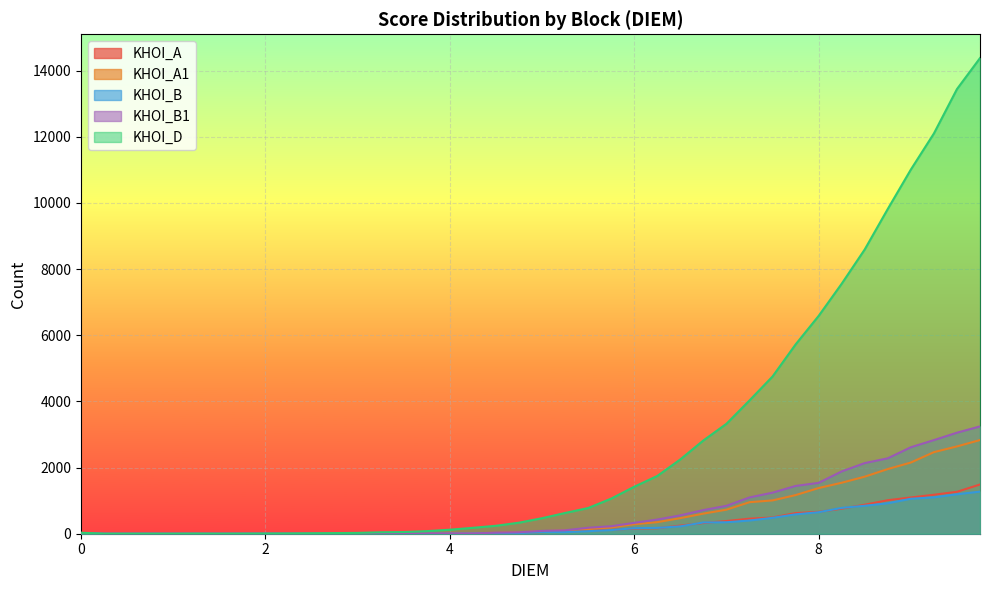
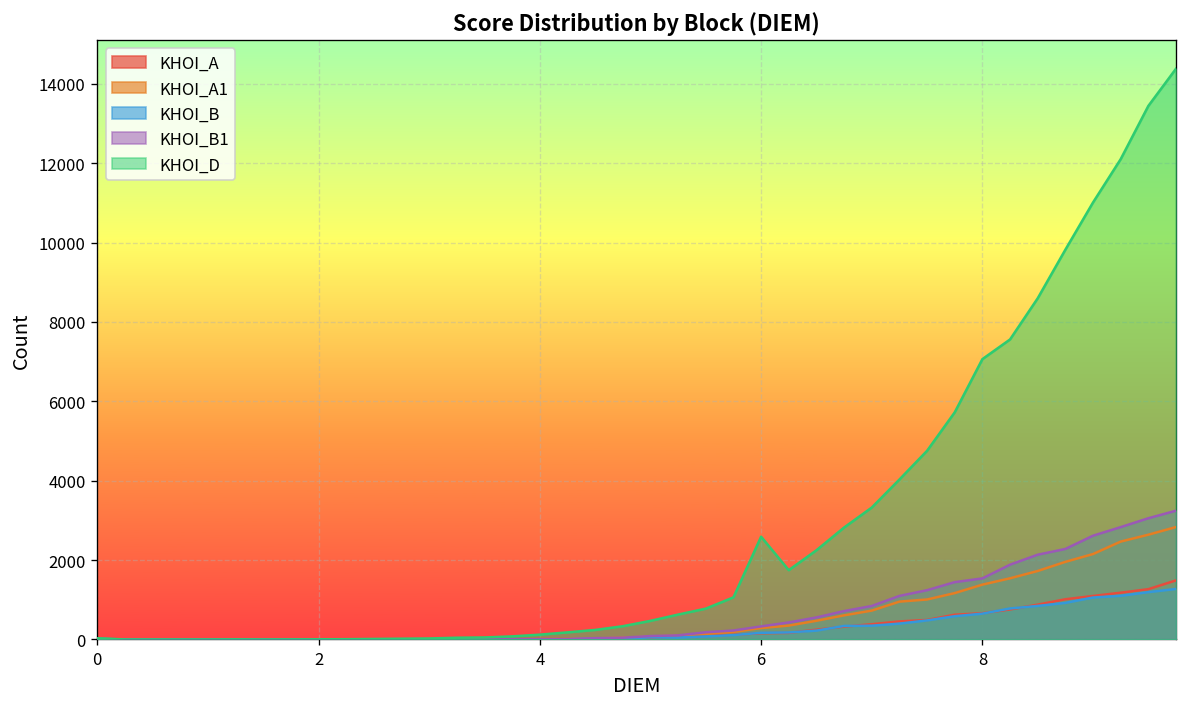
KHOI_D, 6: 1400 -> 2600
KHOI_D, 8: 6600 -> 7100
